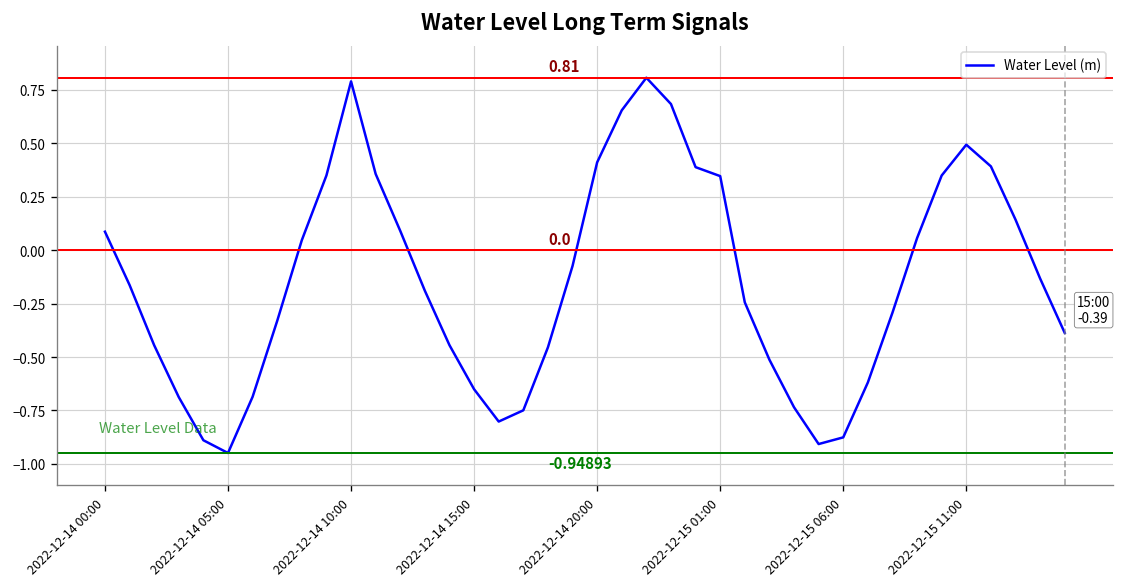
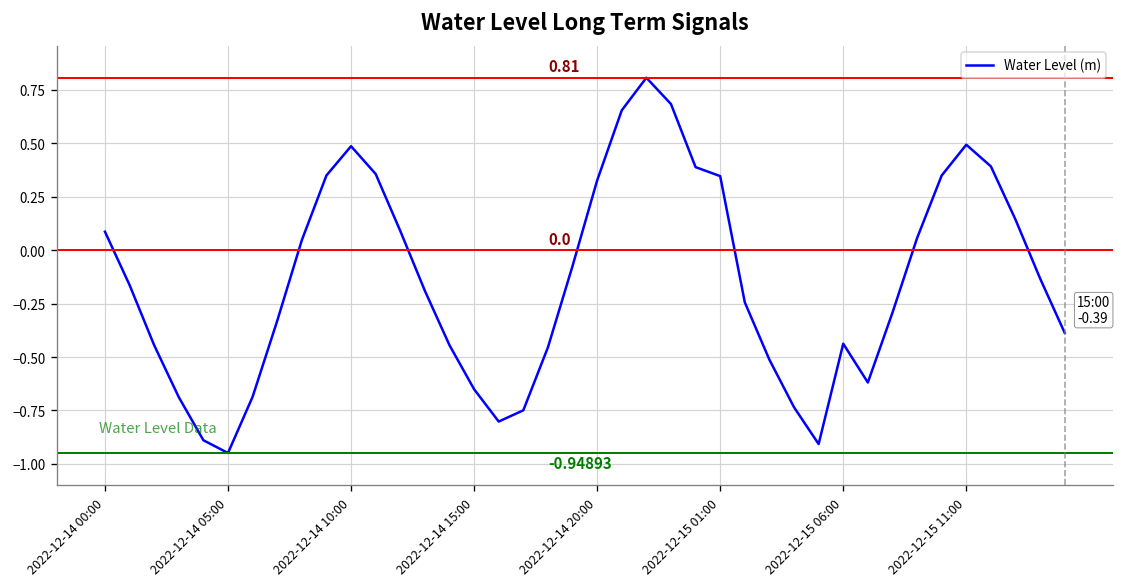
2022-12-14 10:00: 0.79 -> 0.49
2022-12-14 20:00: 0.41 -> 0.33
2022-12-15 06:00: -0.88 -> -0.44
